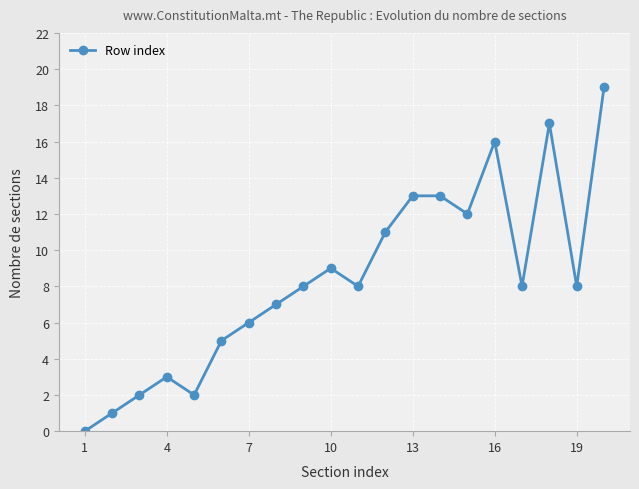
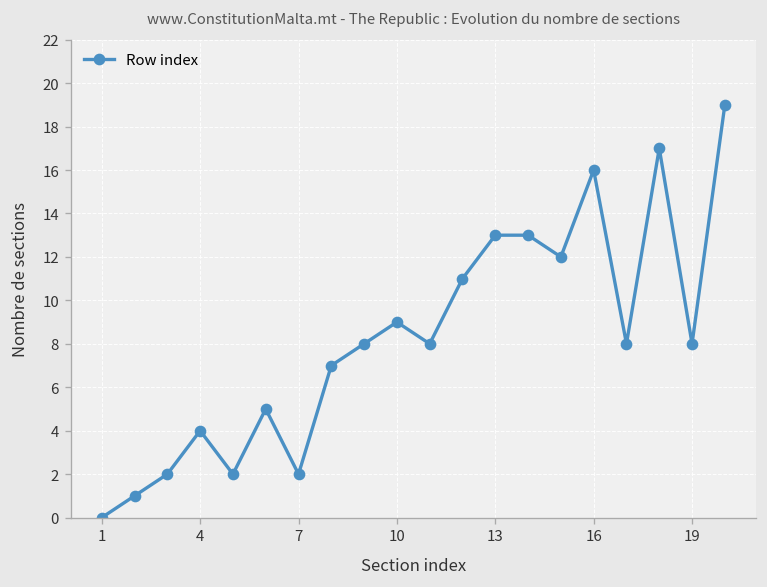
4: 3 -> 4
7: 6 -> 2
